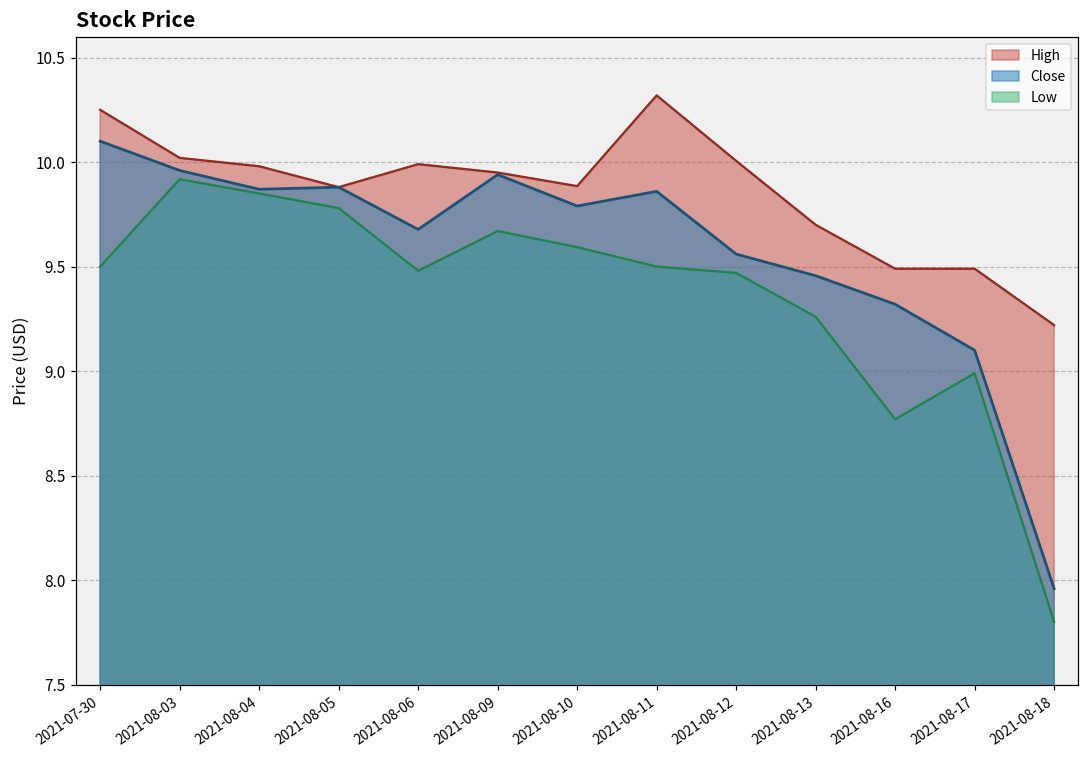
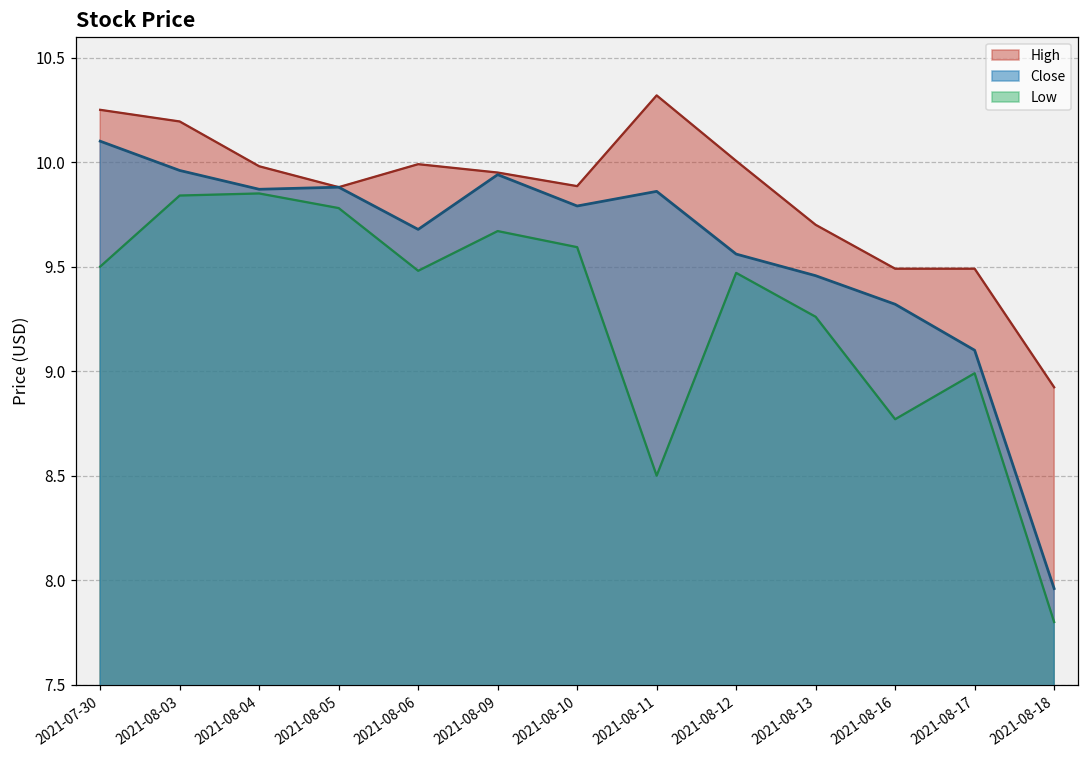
High, 2021-08-03: 10.02 -> 10.19
Low, 2021-08-03: 9.92 -> 9.84
Low, 2021-08-11: 9.5 -> 8.5
High, 2021-08-18: 9.22 -> 8.92
